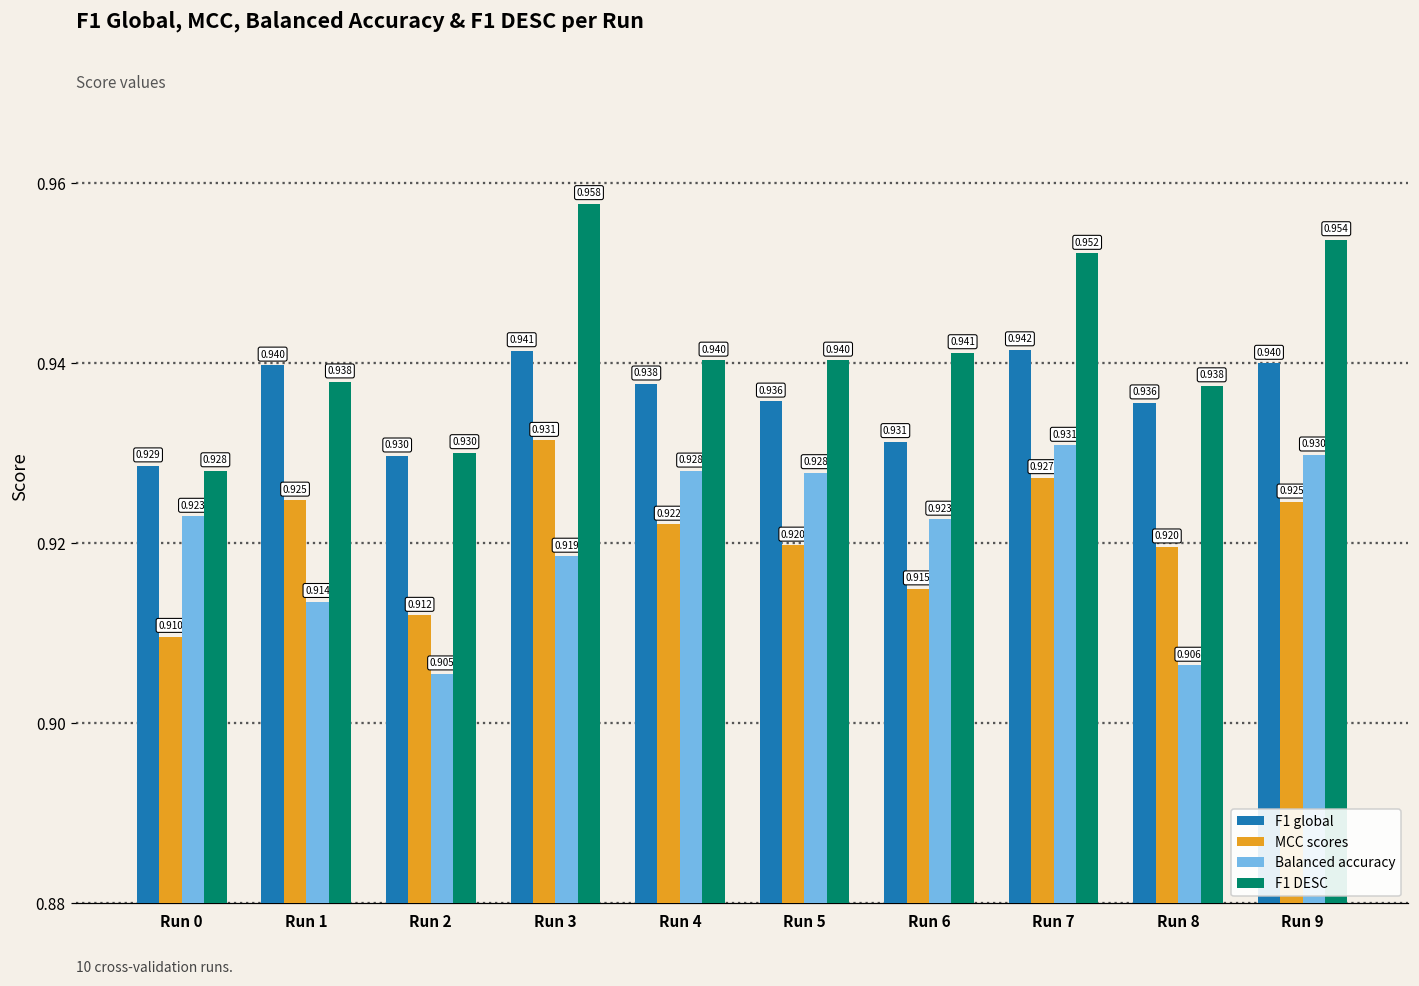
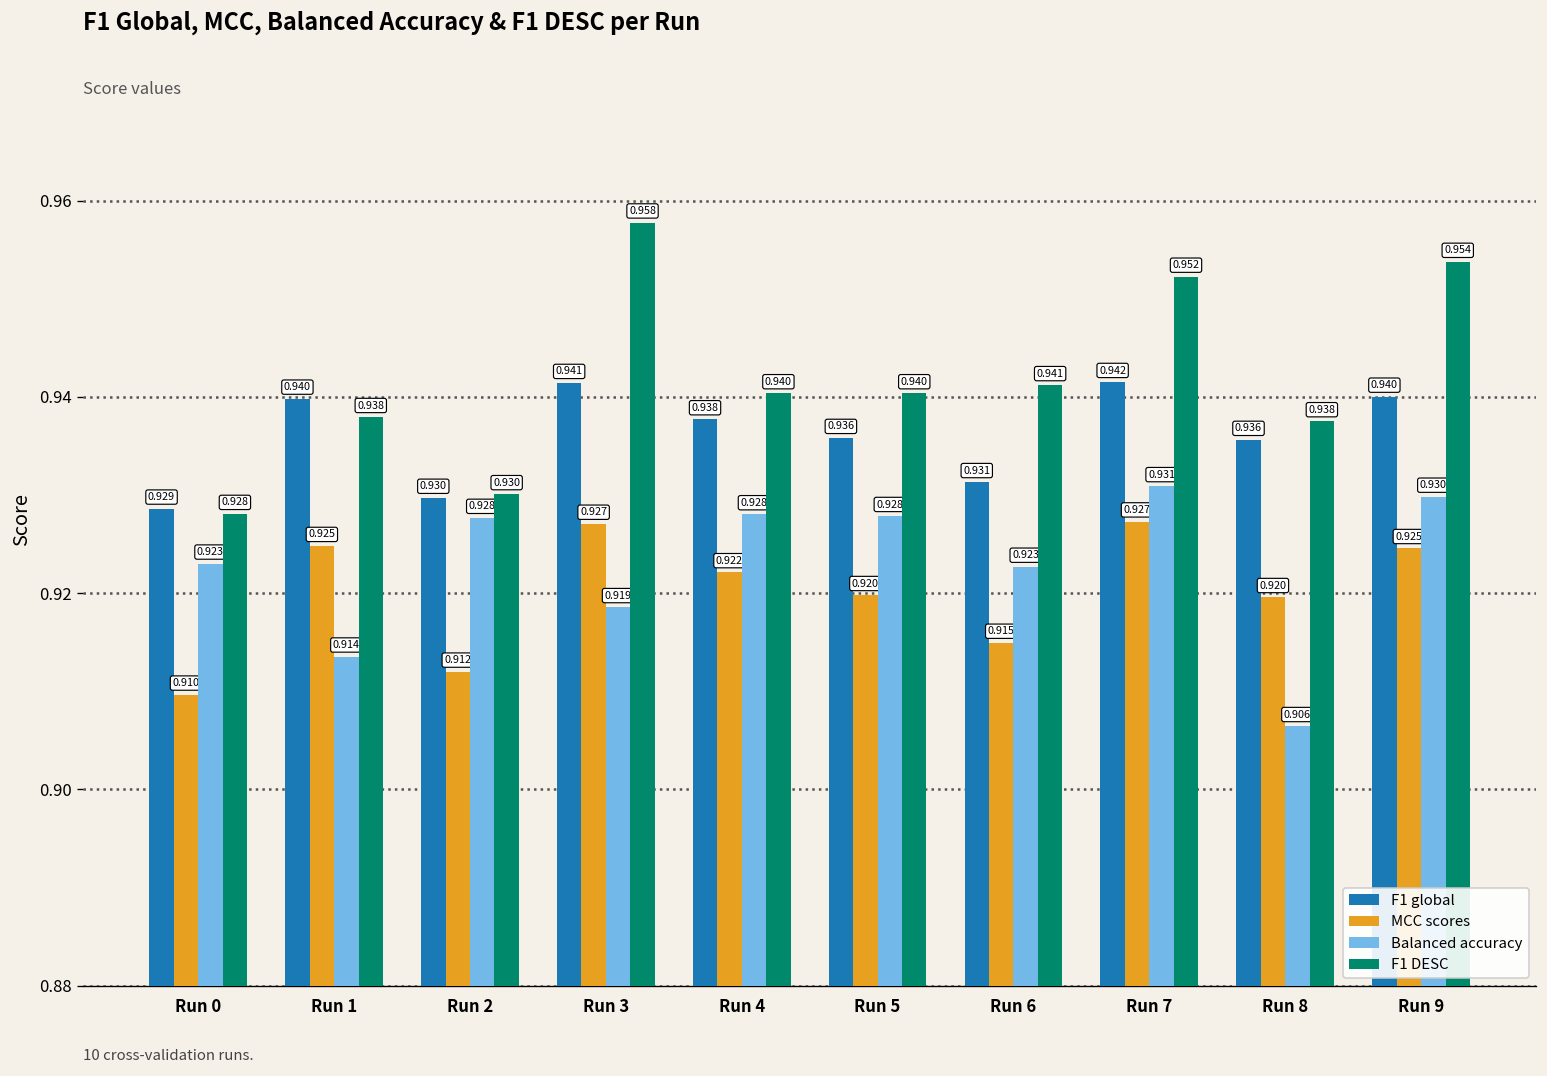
Balanced accuracy, Run 2: 0.905 -> 0.928
MCC scores, Run 3: 0.931 -> 0.927
